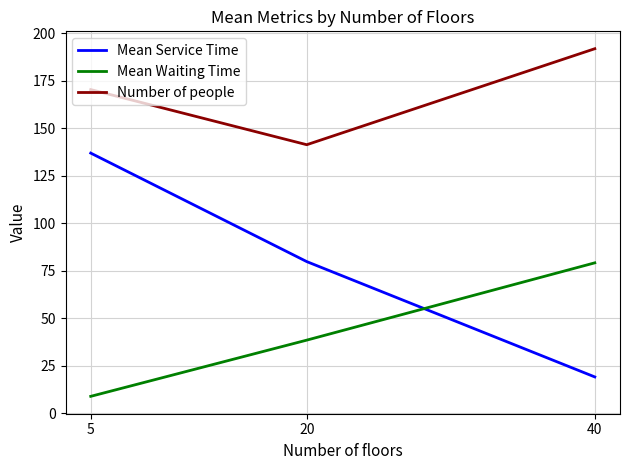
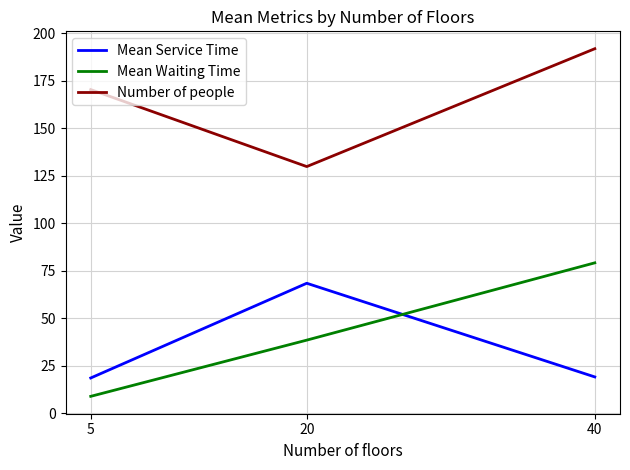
Mean Service Time, 5: 137 -> 19
Mean Service Time, 20: 80 -> 68
Number of people, 20: 141 -> 130
